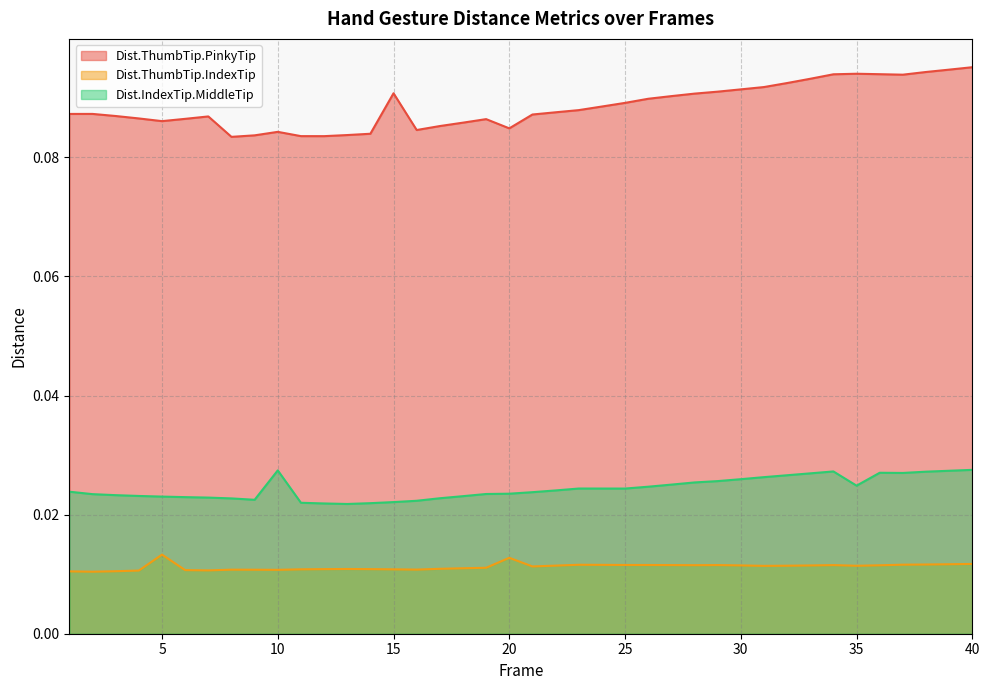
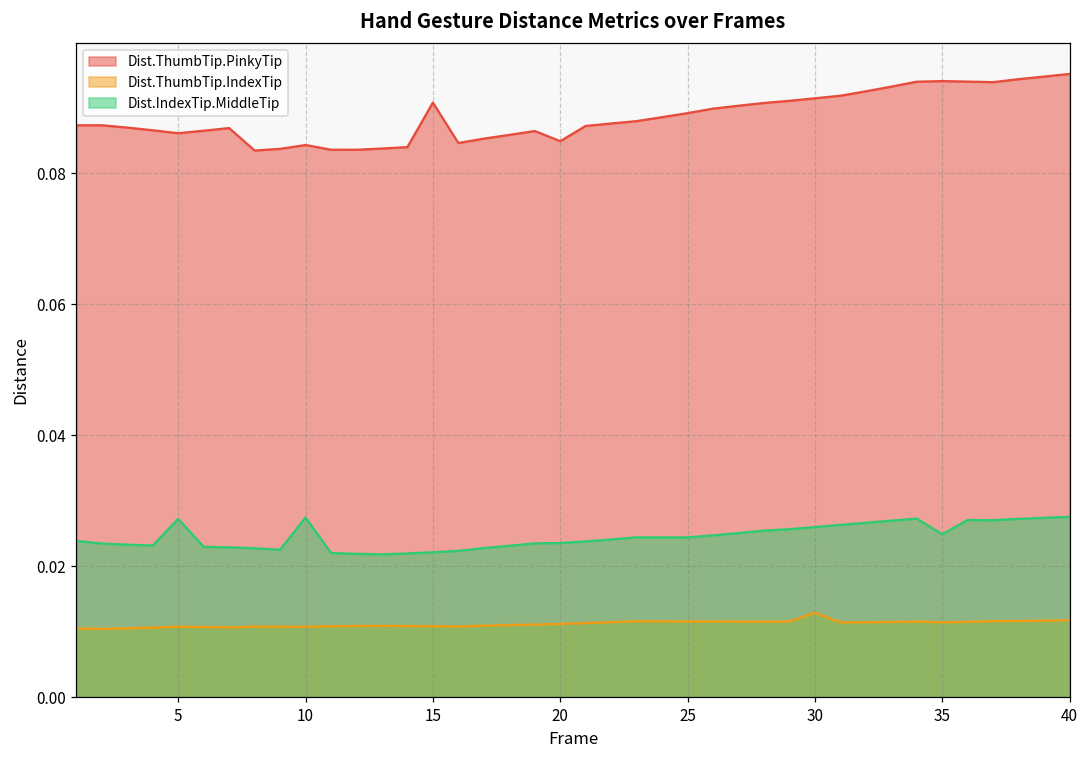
Dist.ThumbTip.IndexTip, 5: 0.013 -> 0.011
Dist.IndexTip.MiddleTip, 5: 0.023 -> 0.027
Dist.ThumbTip.IndexTip, 20: 0.013 -> 0.011
Dist.ThumbTip.IndexTip, 30: 0.011 -> 0.013
